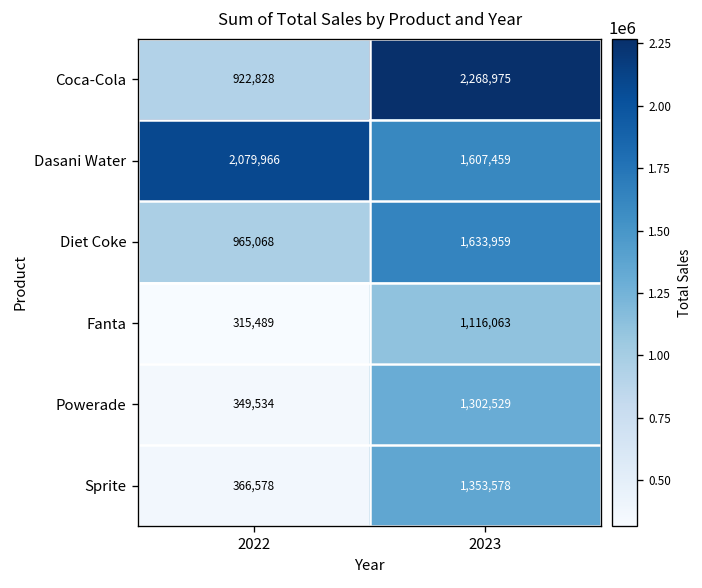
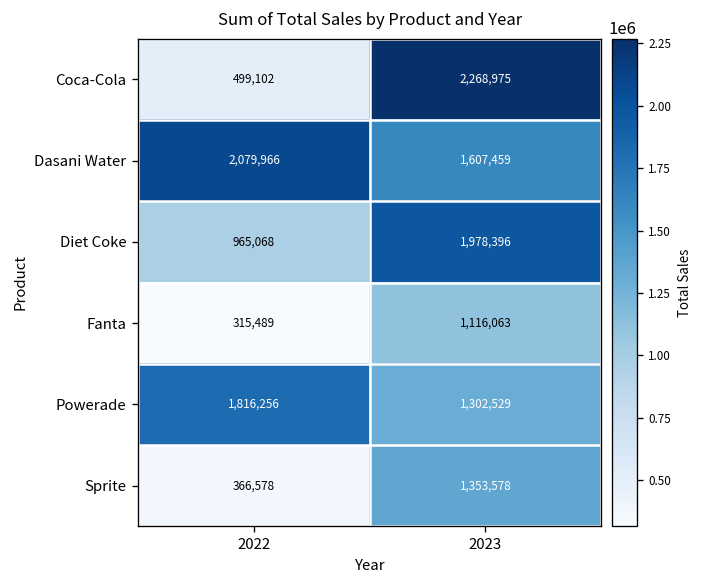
Coca-Cola, 2022: 922,828 -> 499,102
Diet Coke, 2023: 1,633,959 -> 1,978,396
Powerade, 2022: 349,534 -> 1,816,256
